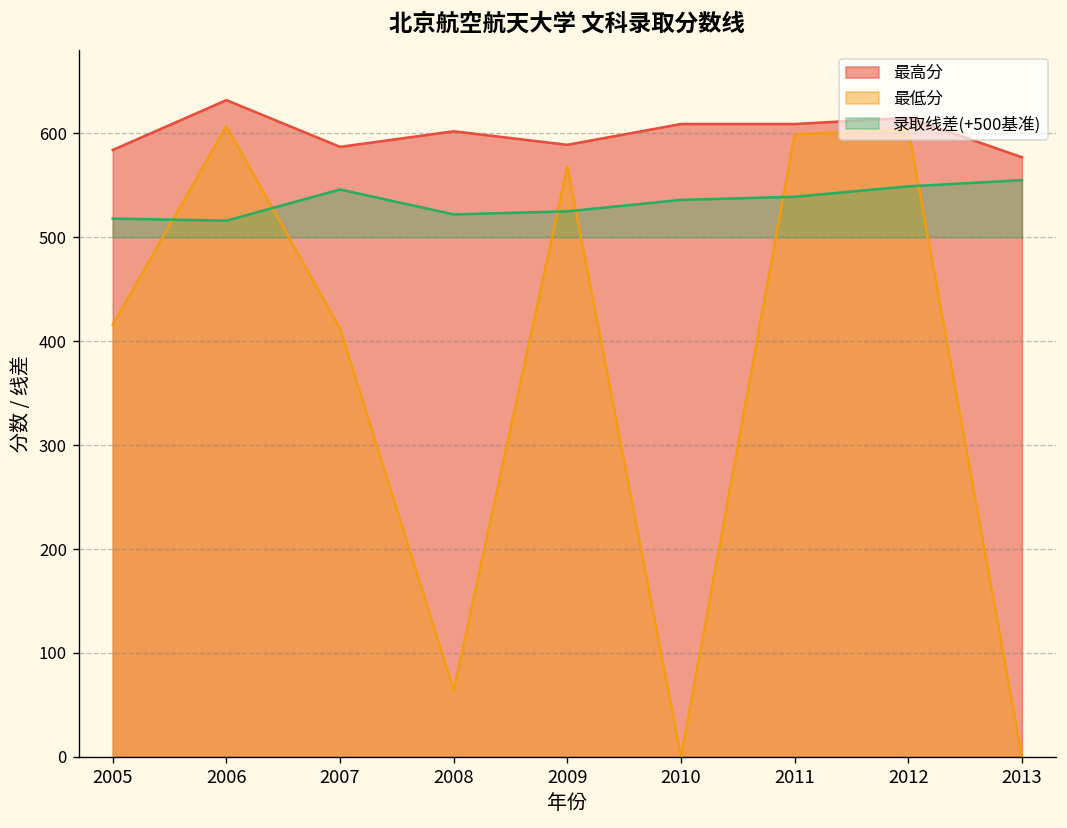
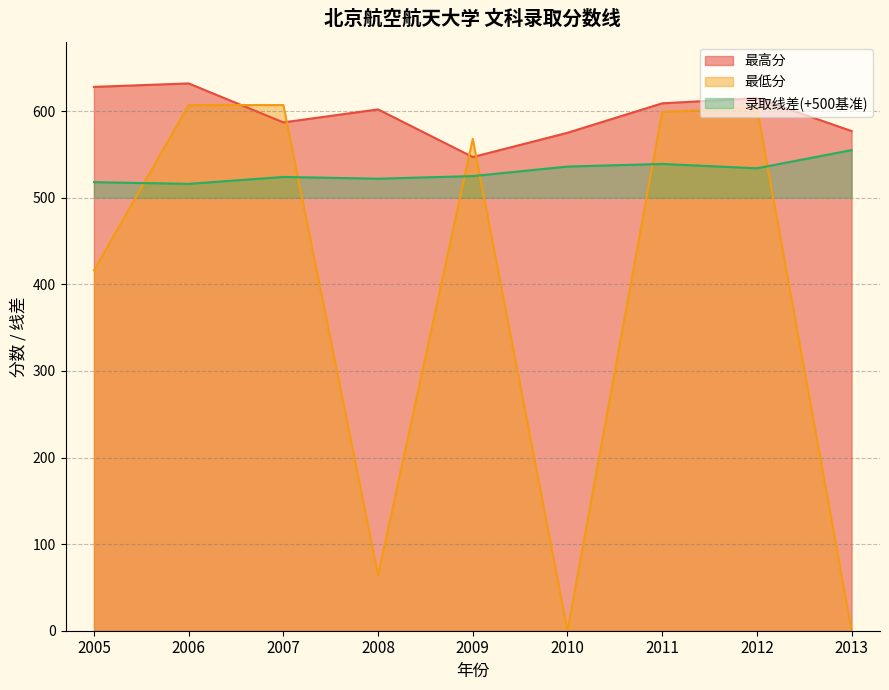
最高分, 2005: 580 -> 630
最低分, 2007: 410 -> 610
录取线差(+500基准), 2007: 550 -> 520
最高分, 2009: 590 -> 550
最高分, 2010: 610 -> 580
录取线差(+500基准), 2012: 550 -> 530
